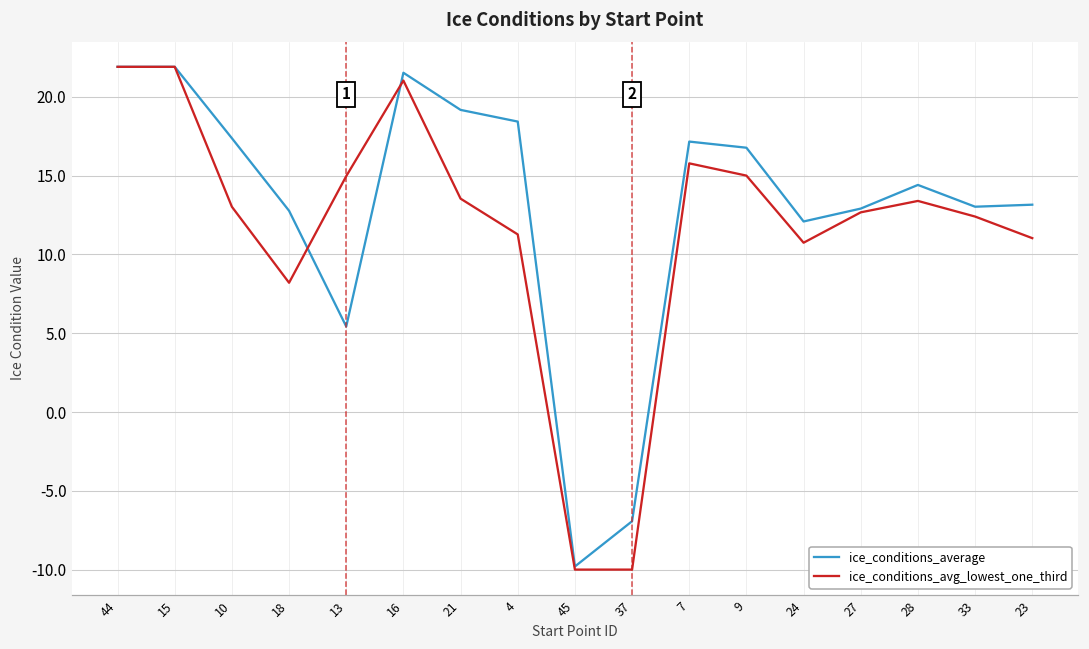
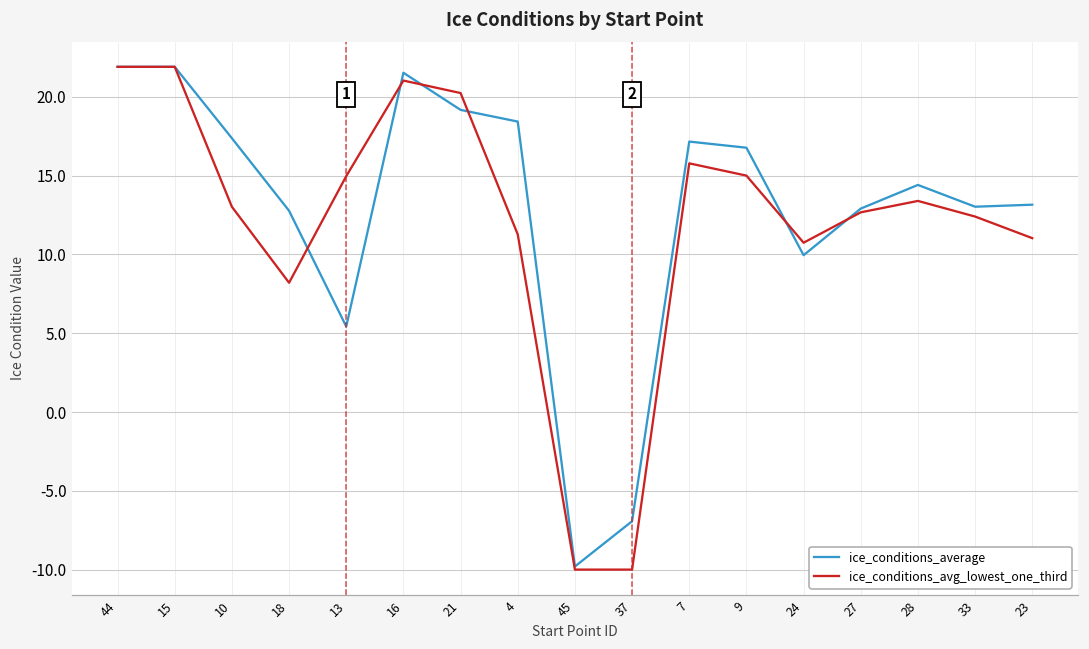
ice_conditions_avg_lowest_one_third, 21: 13.5 -> 20.2
ice_conditions_average, 24: 12.1 -> 9.9
